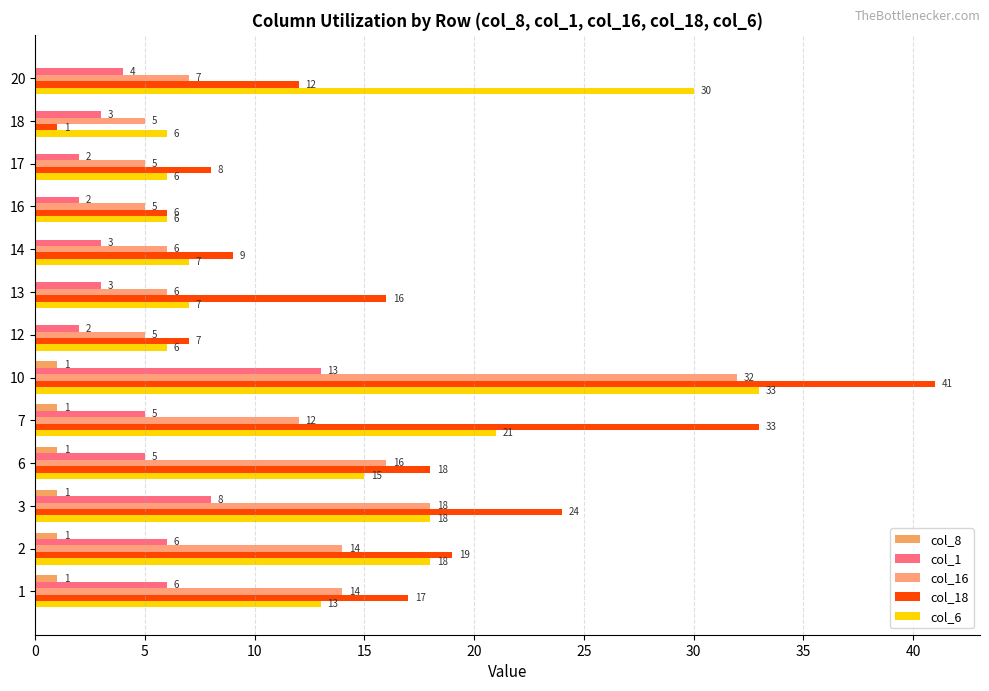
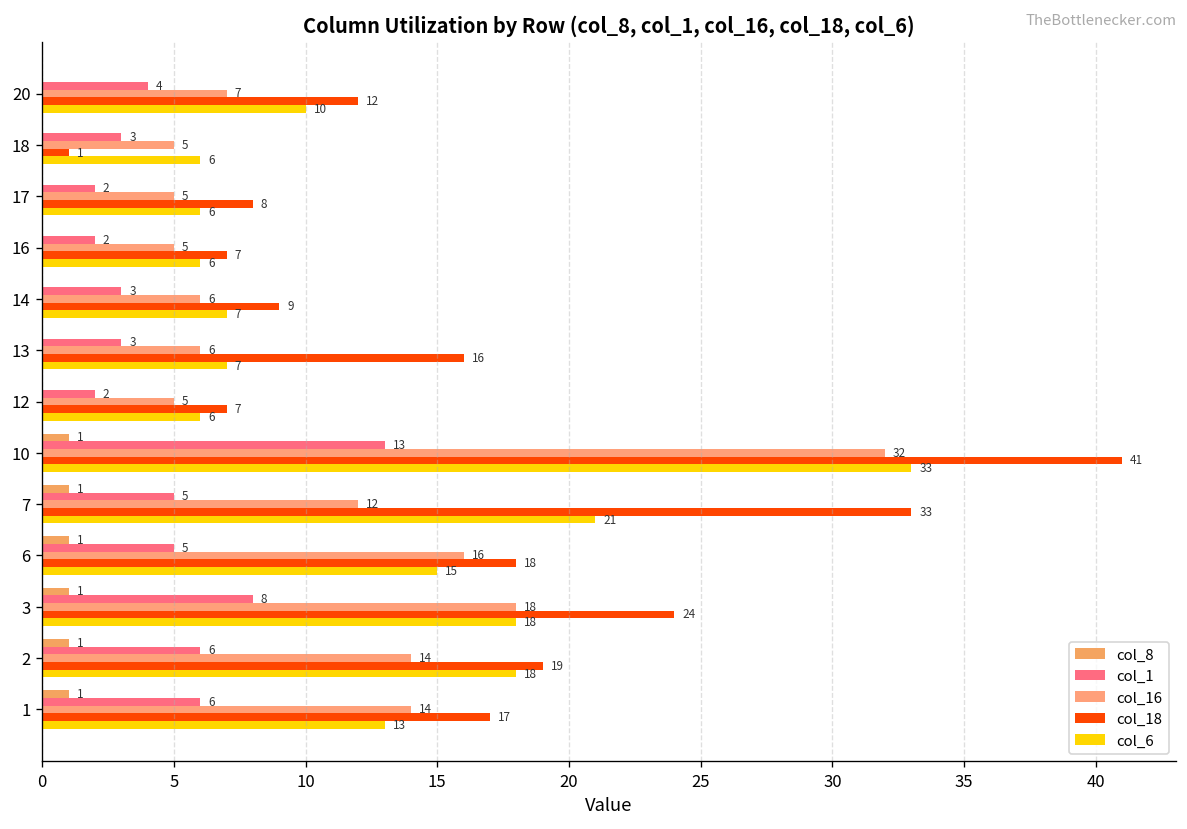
col_6, 20: 30 -> 10
col_18, 16: 6 -> 7
